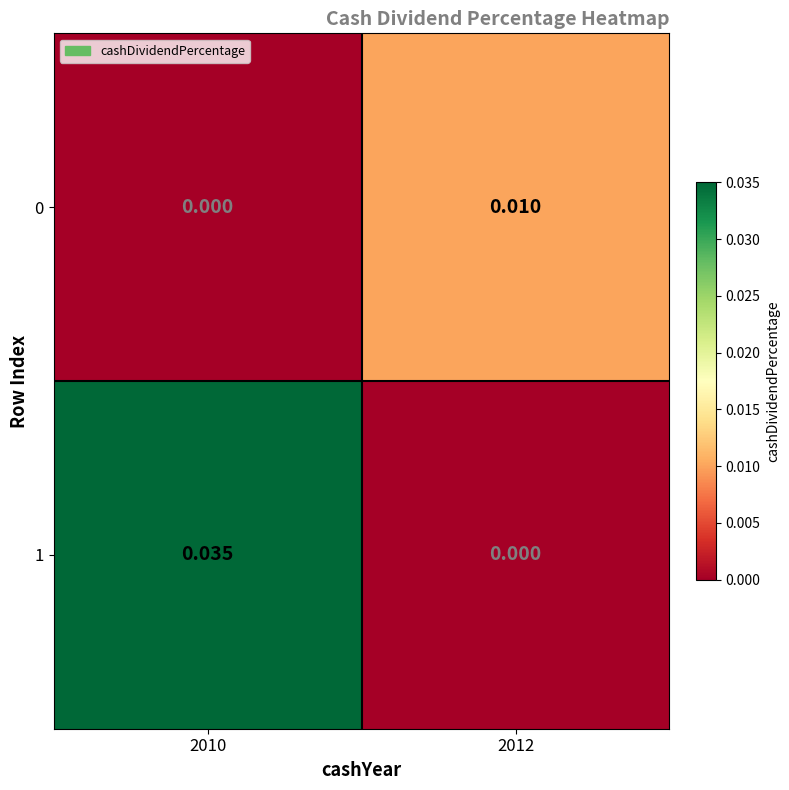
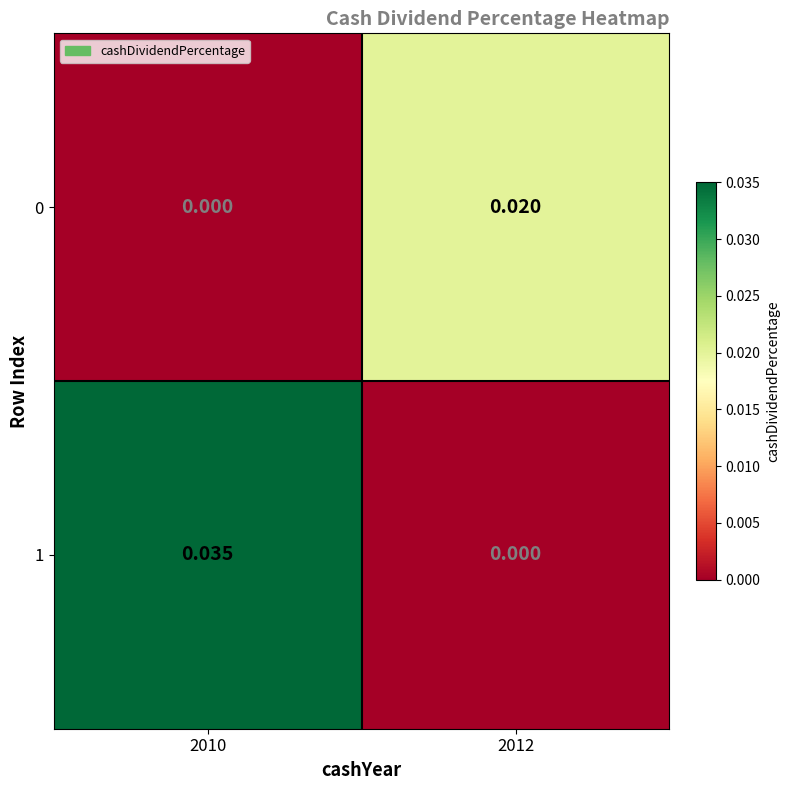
0, 2012: 0.010 -> 0.020
